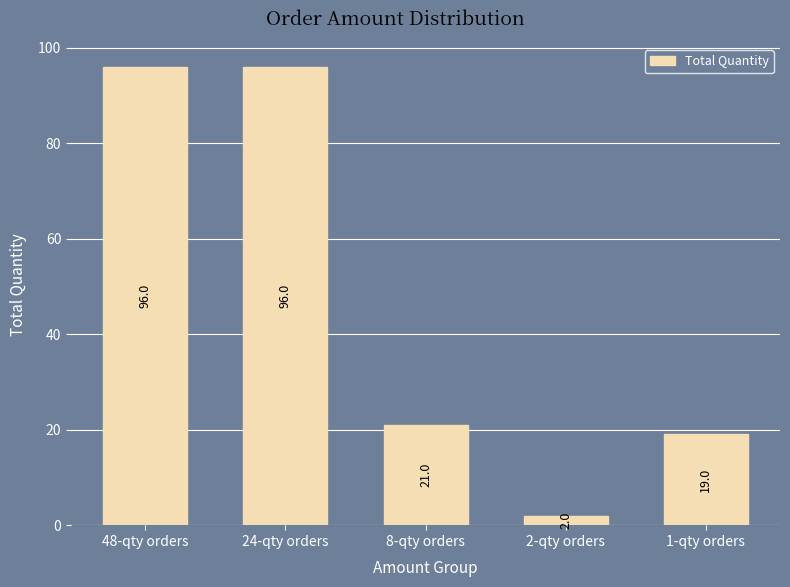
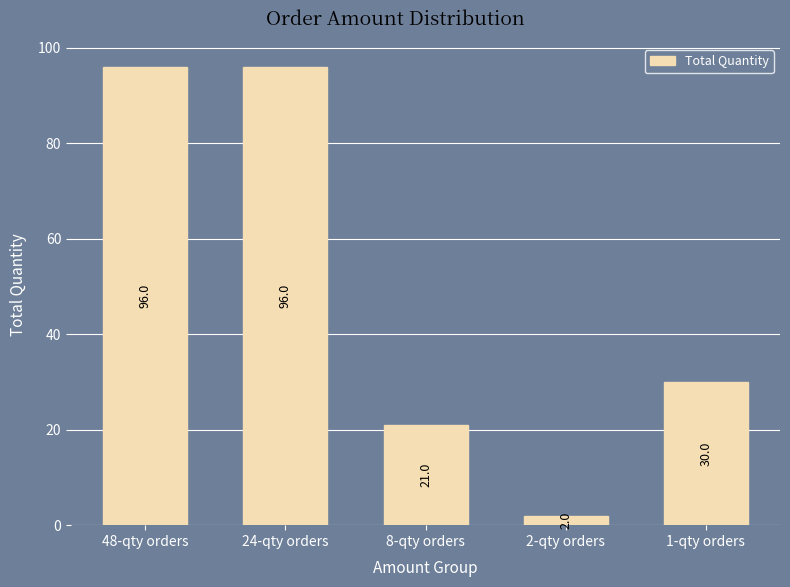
1-qty orders: 19.0 -> 30.0
